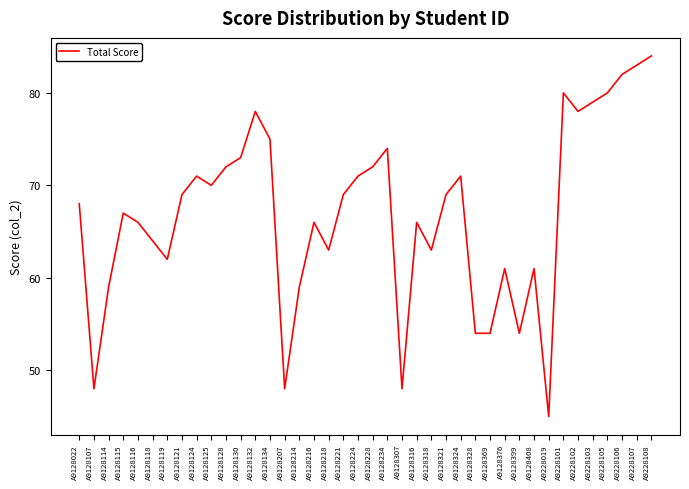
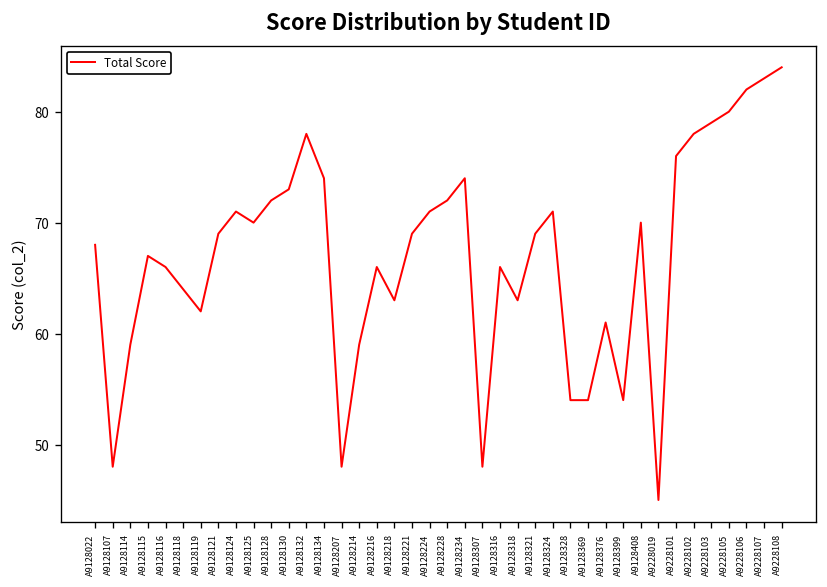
A9128134: 75 -> 74
A9128408: 61 -> 70
A9228101: 80 -> 76
